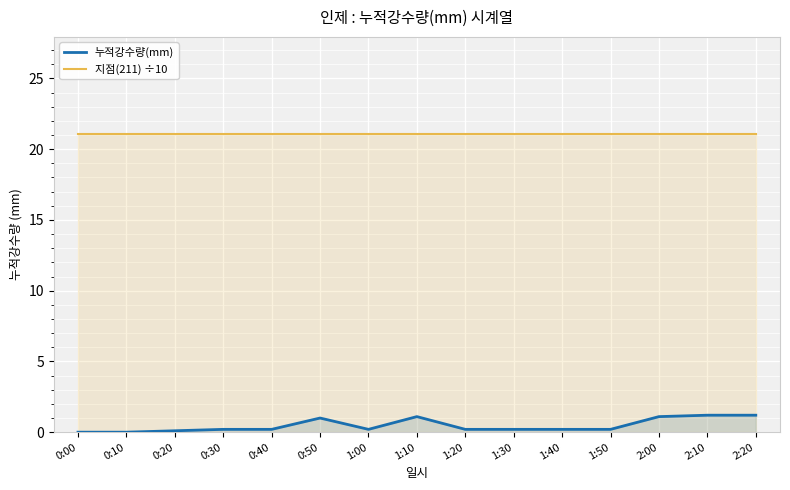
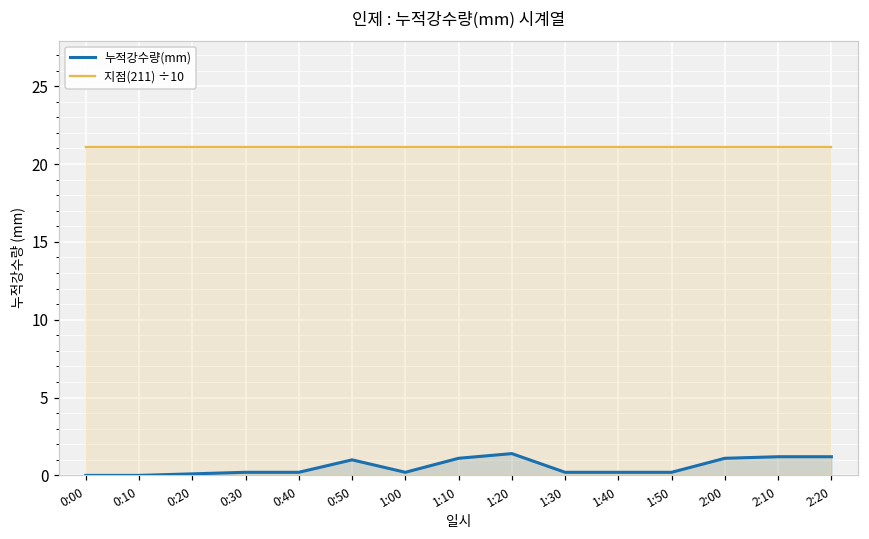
누적강수량(mm), 1:20: 0.2 -> 1.4
